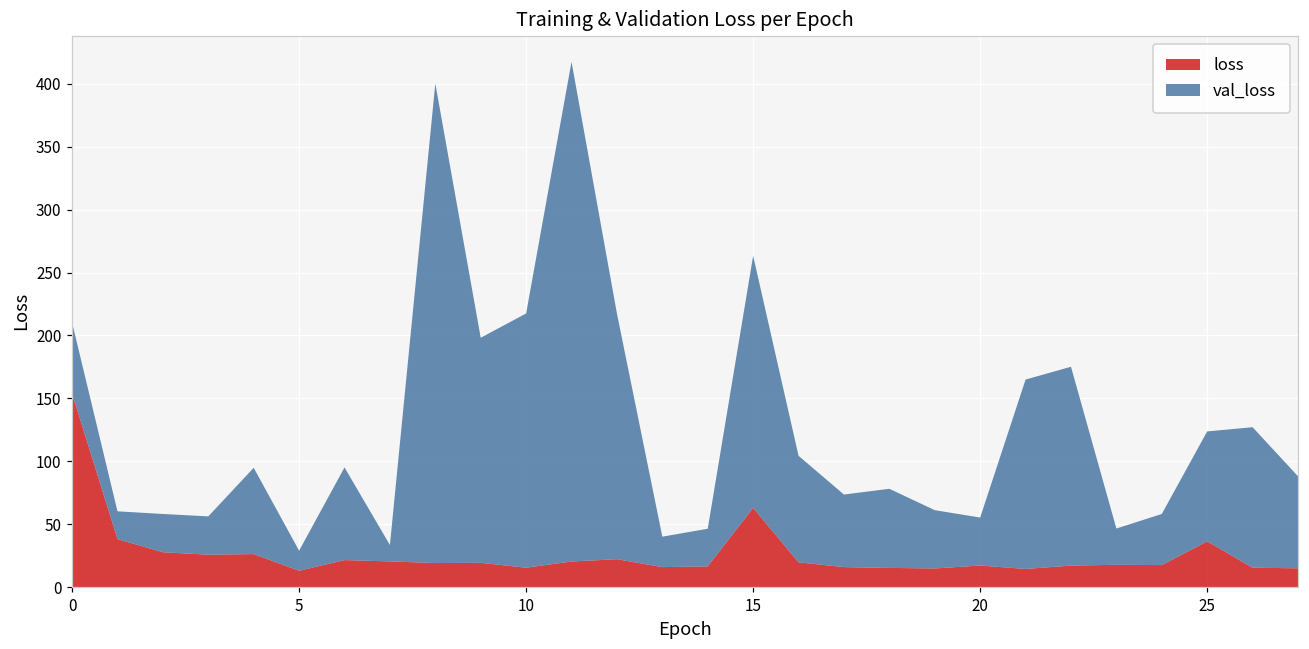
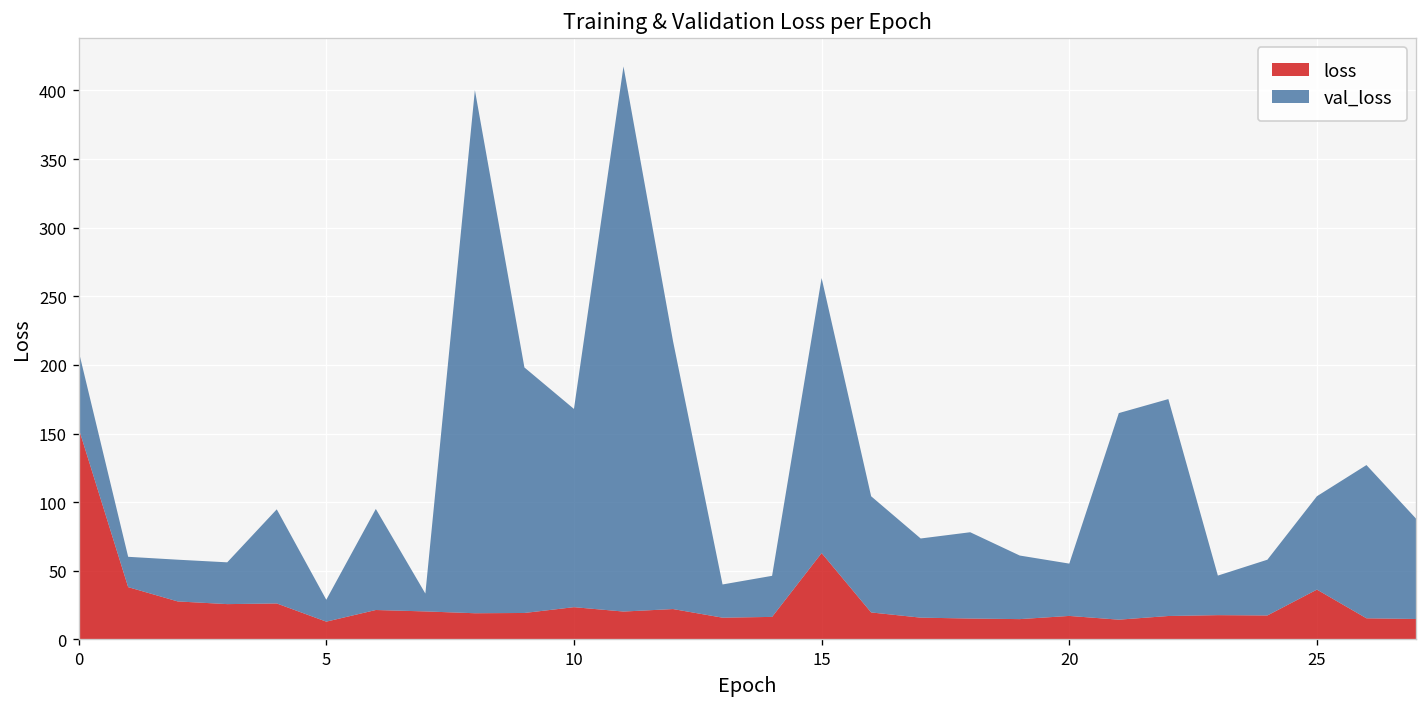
loss, 10: 15 -> 24
val_loss, 10: 202 -> 144
val_loss, 25: 87 -> 68
